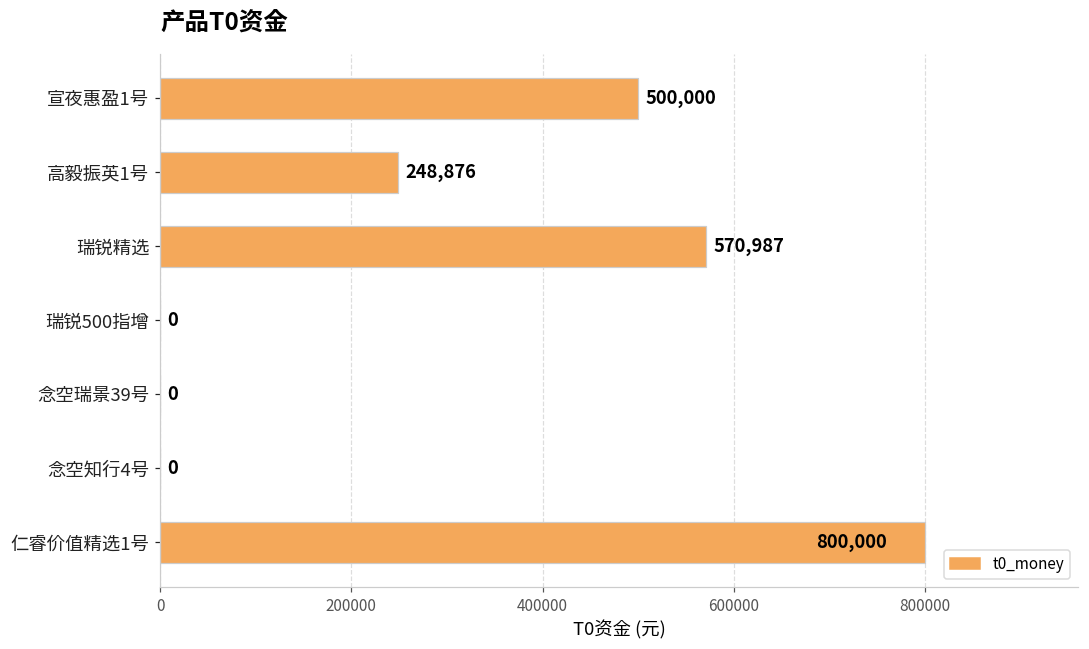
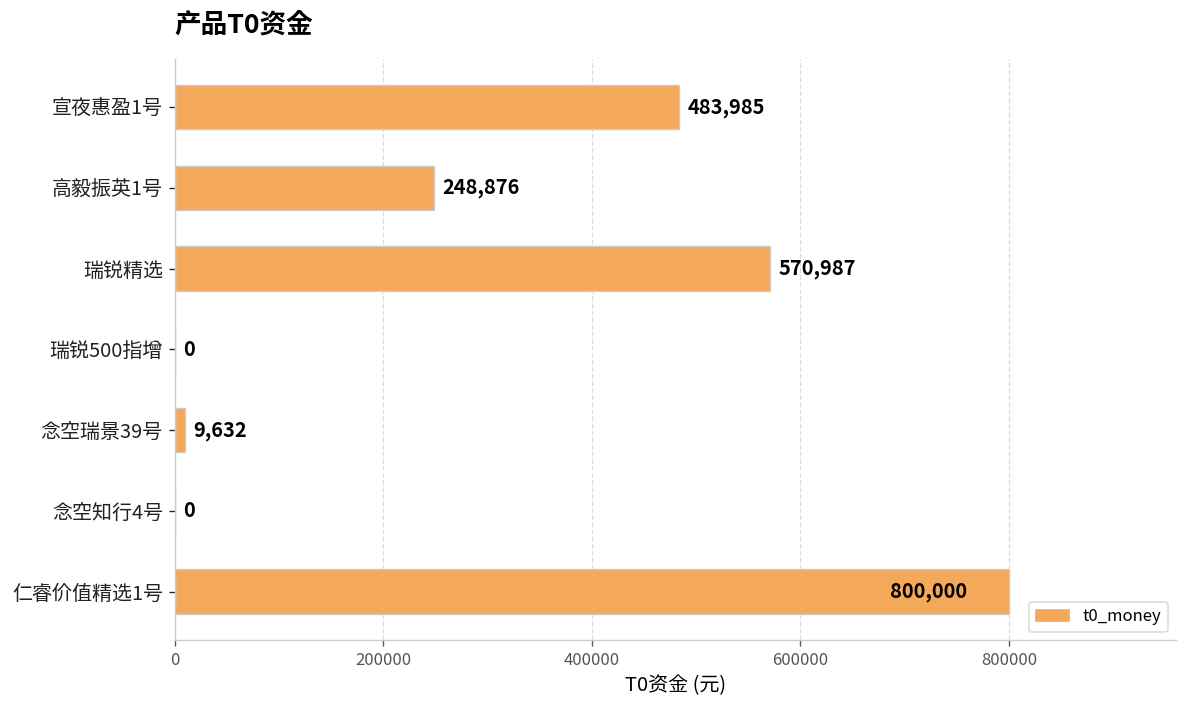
宣夜惠盈1号: 500,000 -> 483,985
念空瑞景39号: 0 -> 9,632
